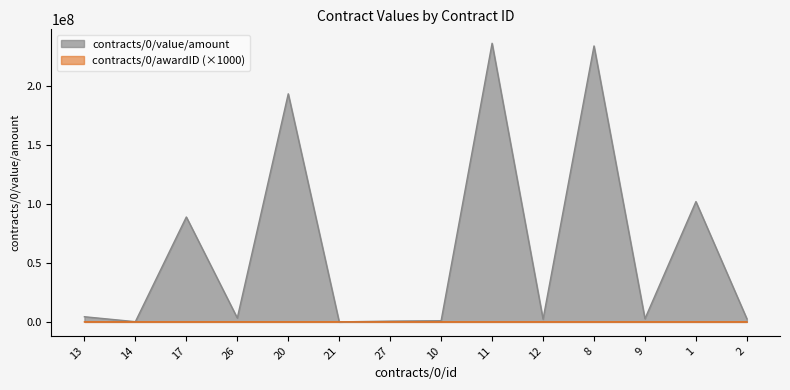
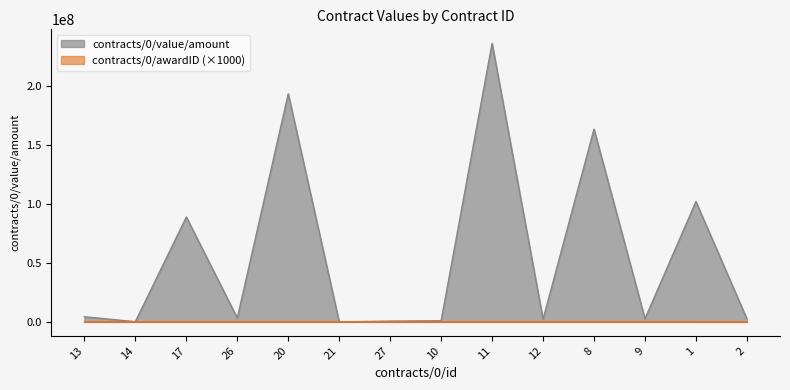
contracts/0/value/amount, 8: 234000000 -> 163000000
